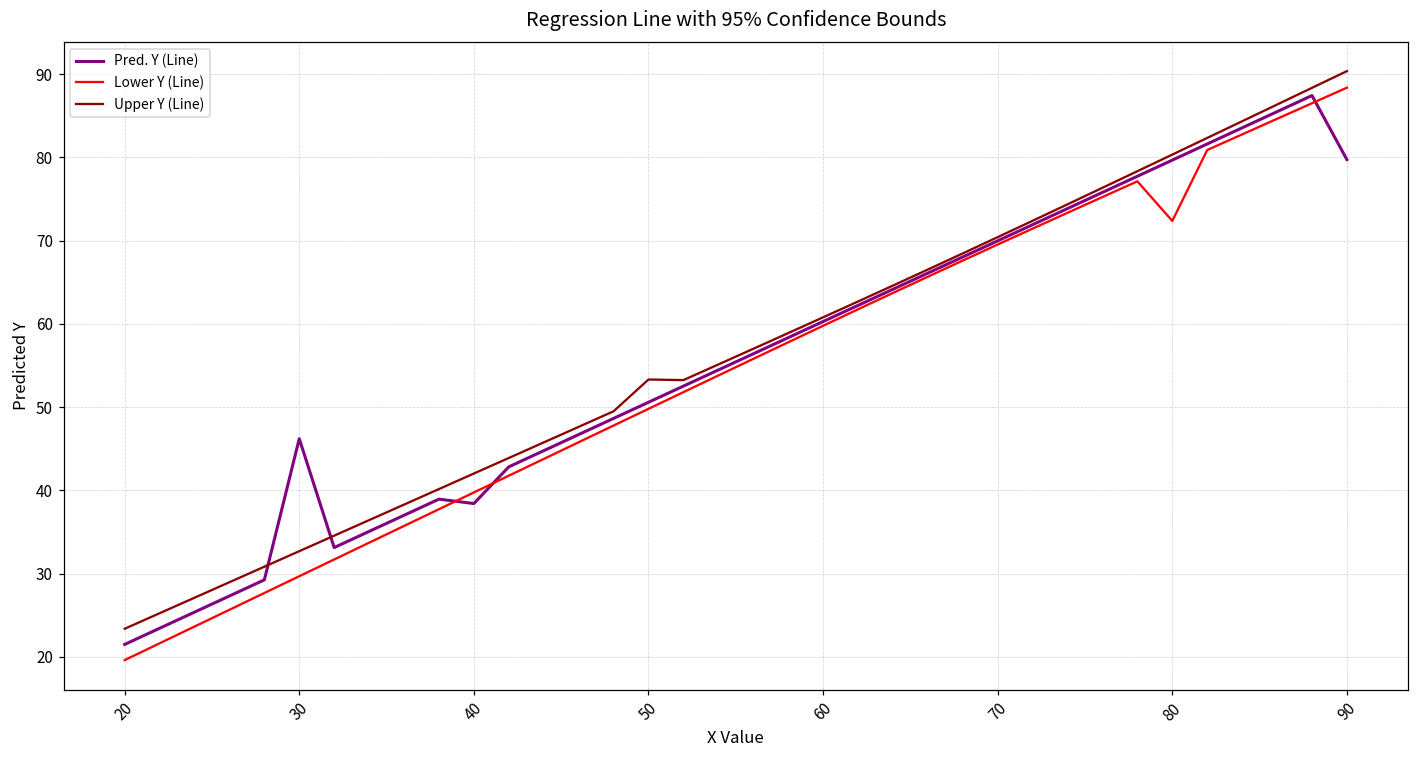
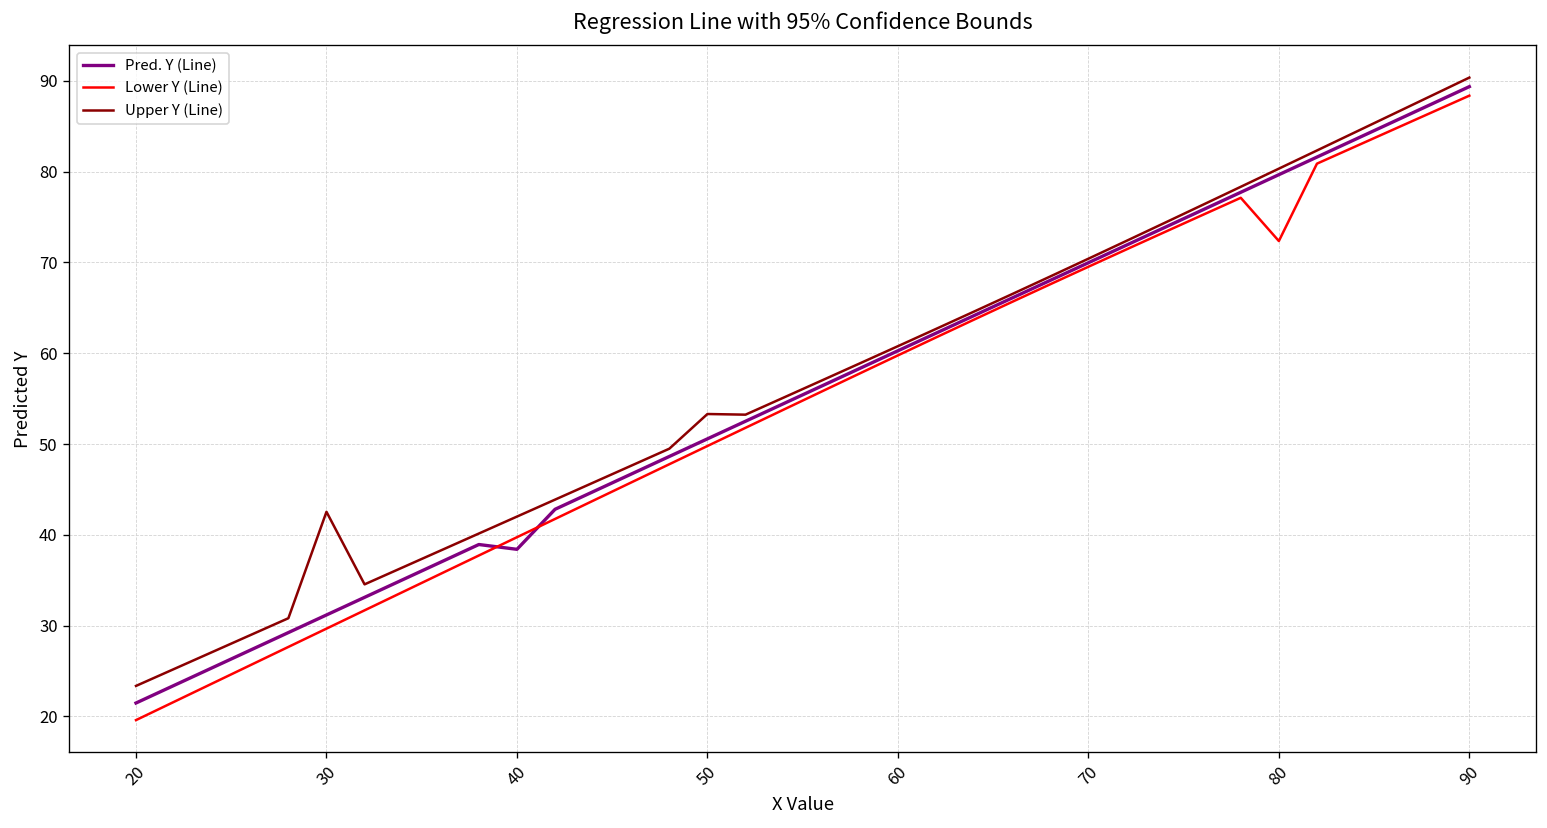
Pred. Y (Line), 30: 46 -> 31
Upper Y (Line), 30: 33 -> 43
Pred. Y (Line), 90: 80 -> 89
